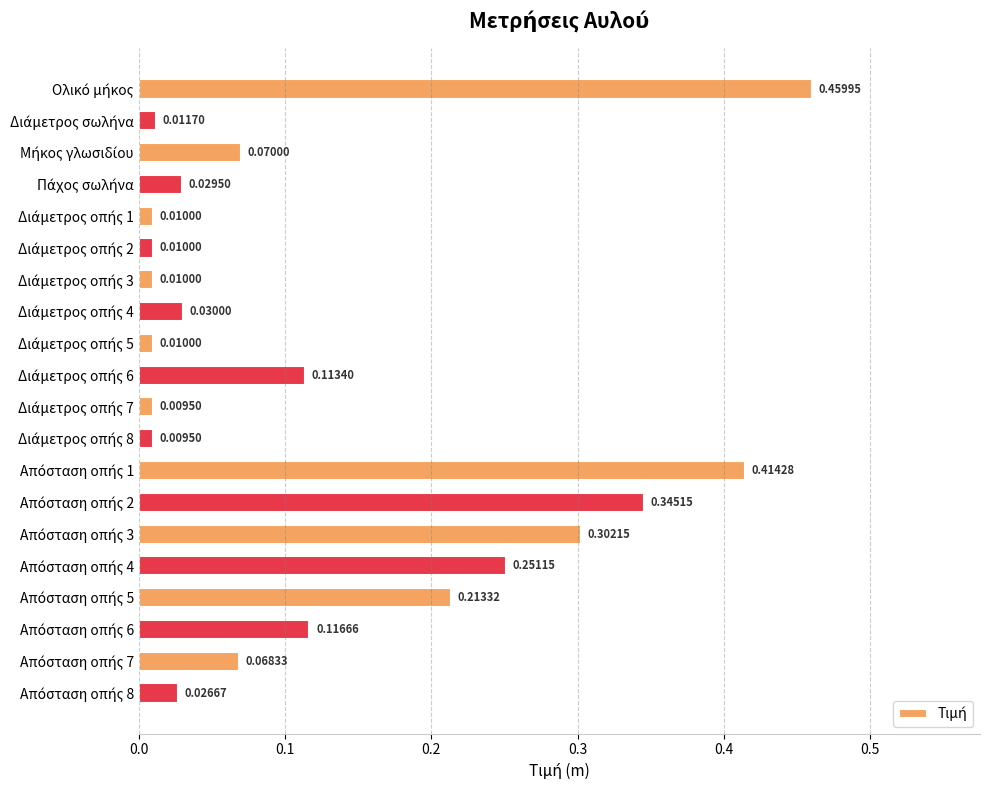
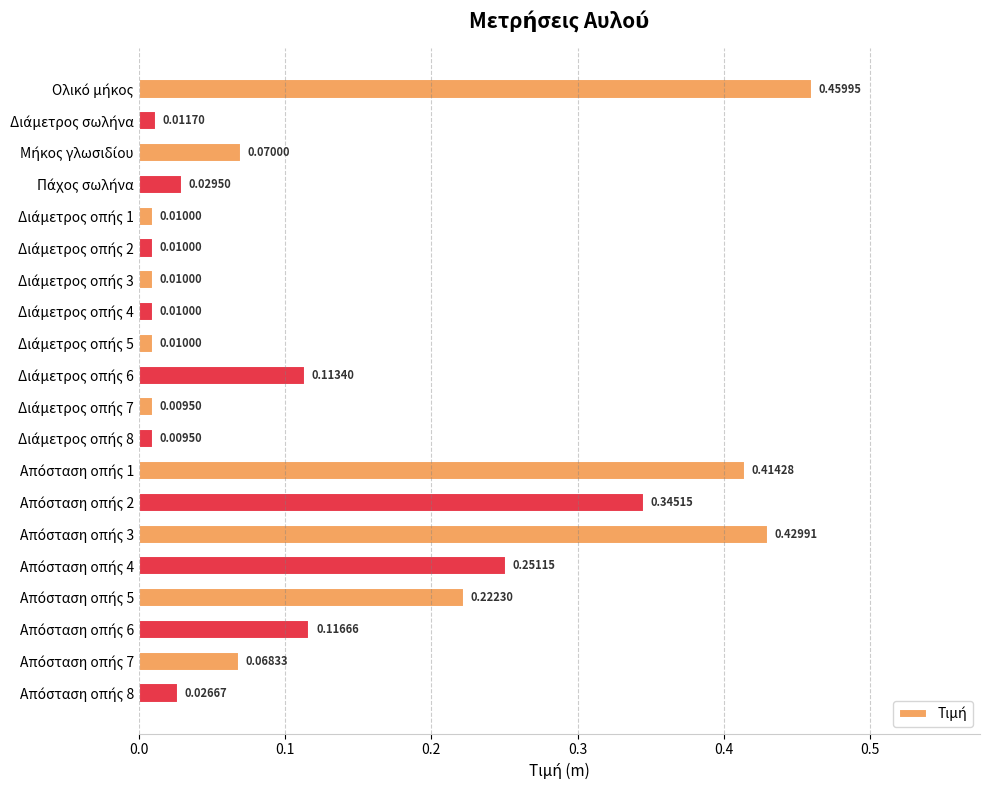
Διάμετρος οπής 4: 0.03000 -> 0.01000
Απόσταση οπής 3: 0.30215 -> 0.42991
Απόσταση οπής 5: 0.21332 -> 0.22230
